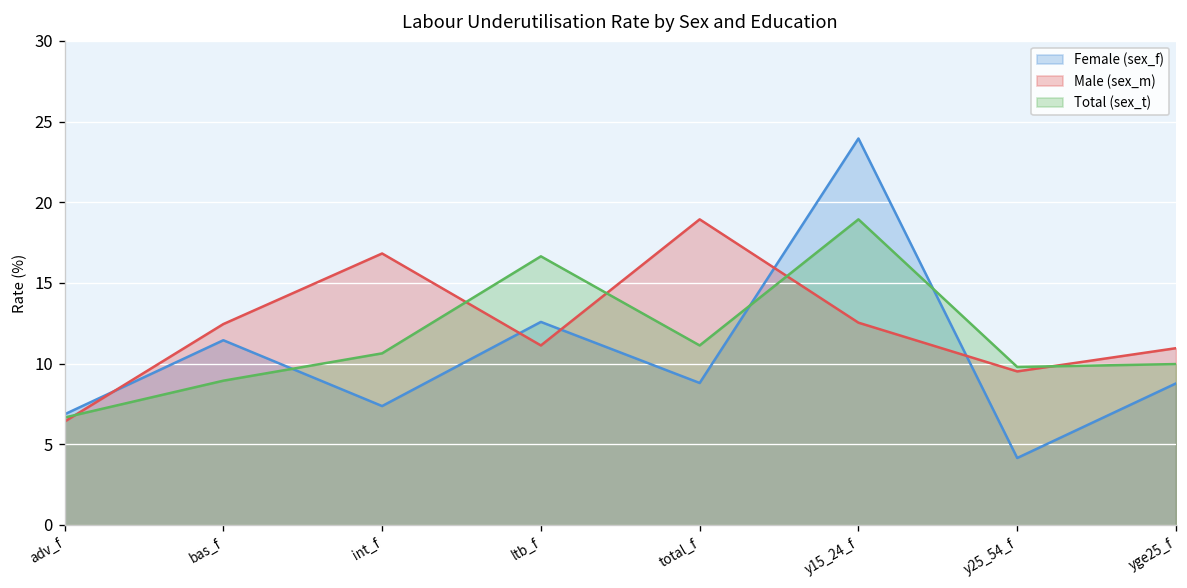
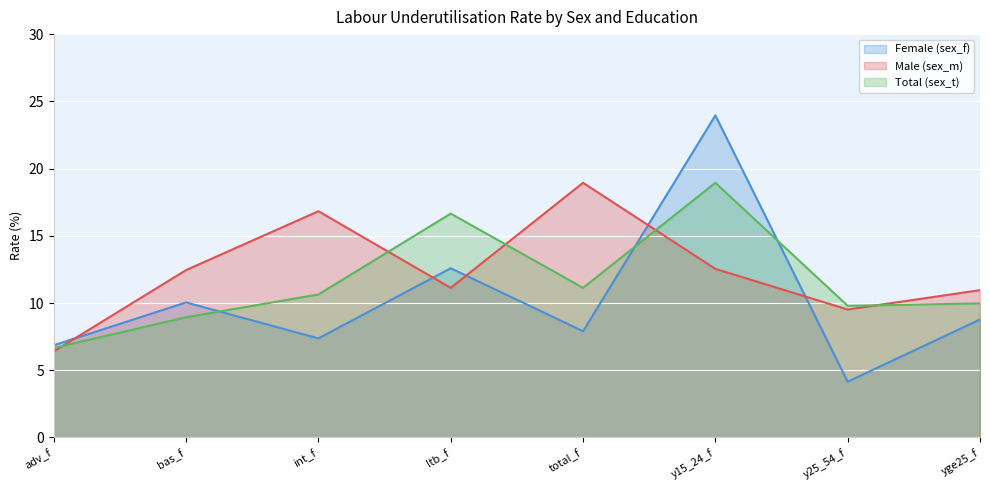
Female (sex_f), bas_f: 11.4 -> 10.0
Female (sex_f), total_f: 8.8 -> 7.9
